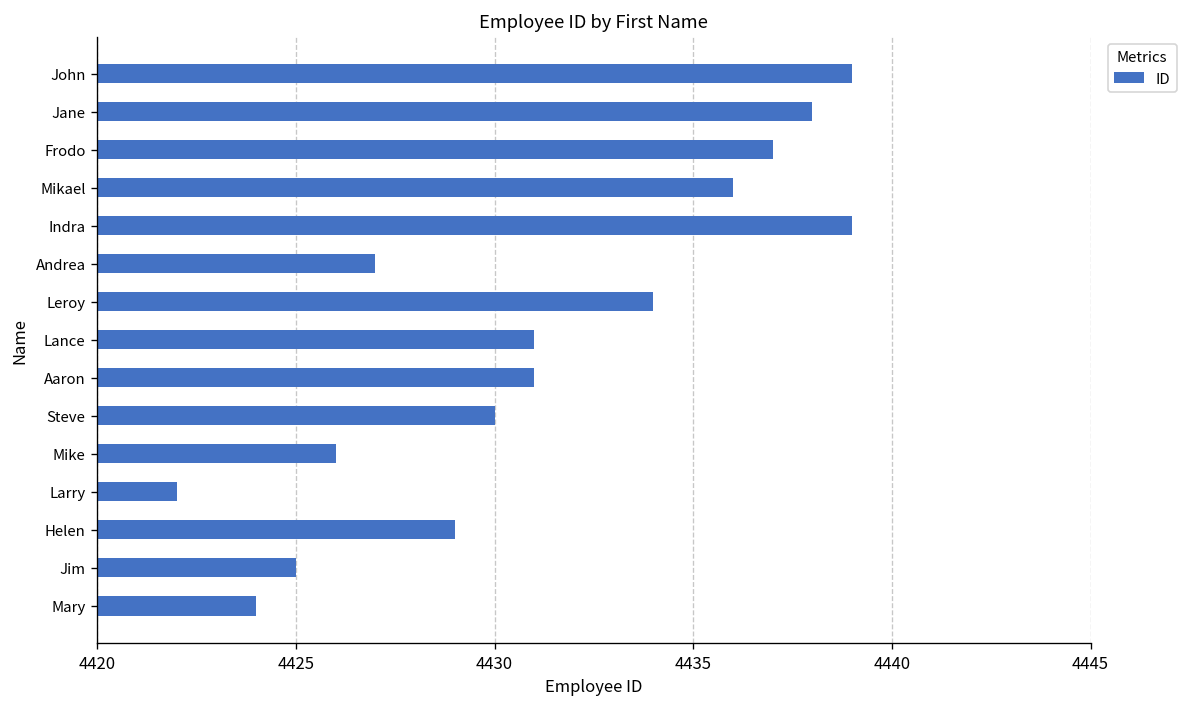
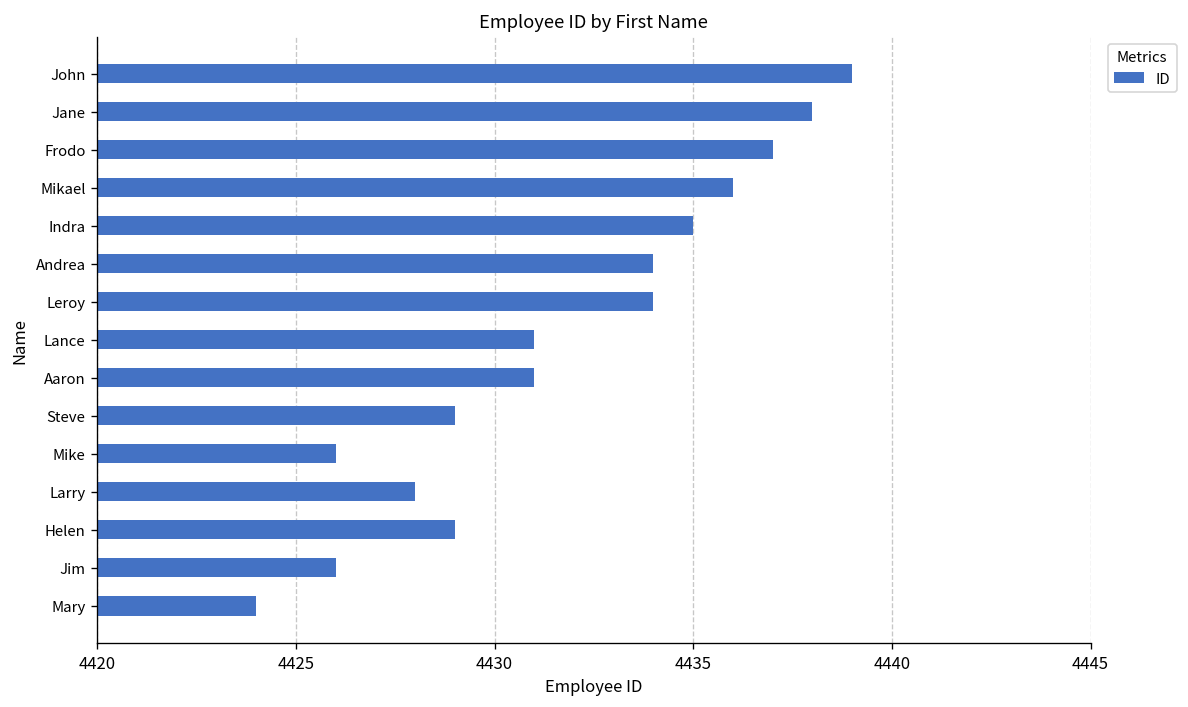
Indra: 4439 -> 4435
Andrea: 4427 -> 4434
Steve: 4430 -> 4429
Larry: 4422 -> 4428
Jim: 4425 -> 4426
